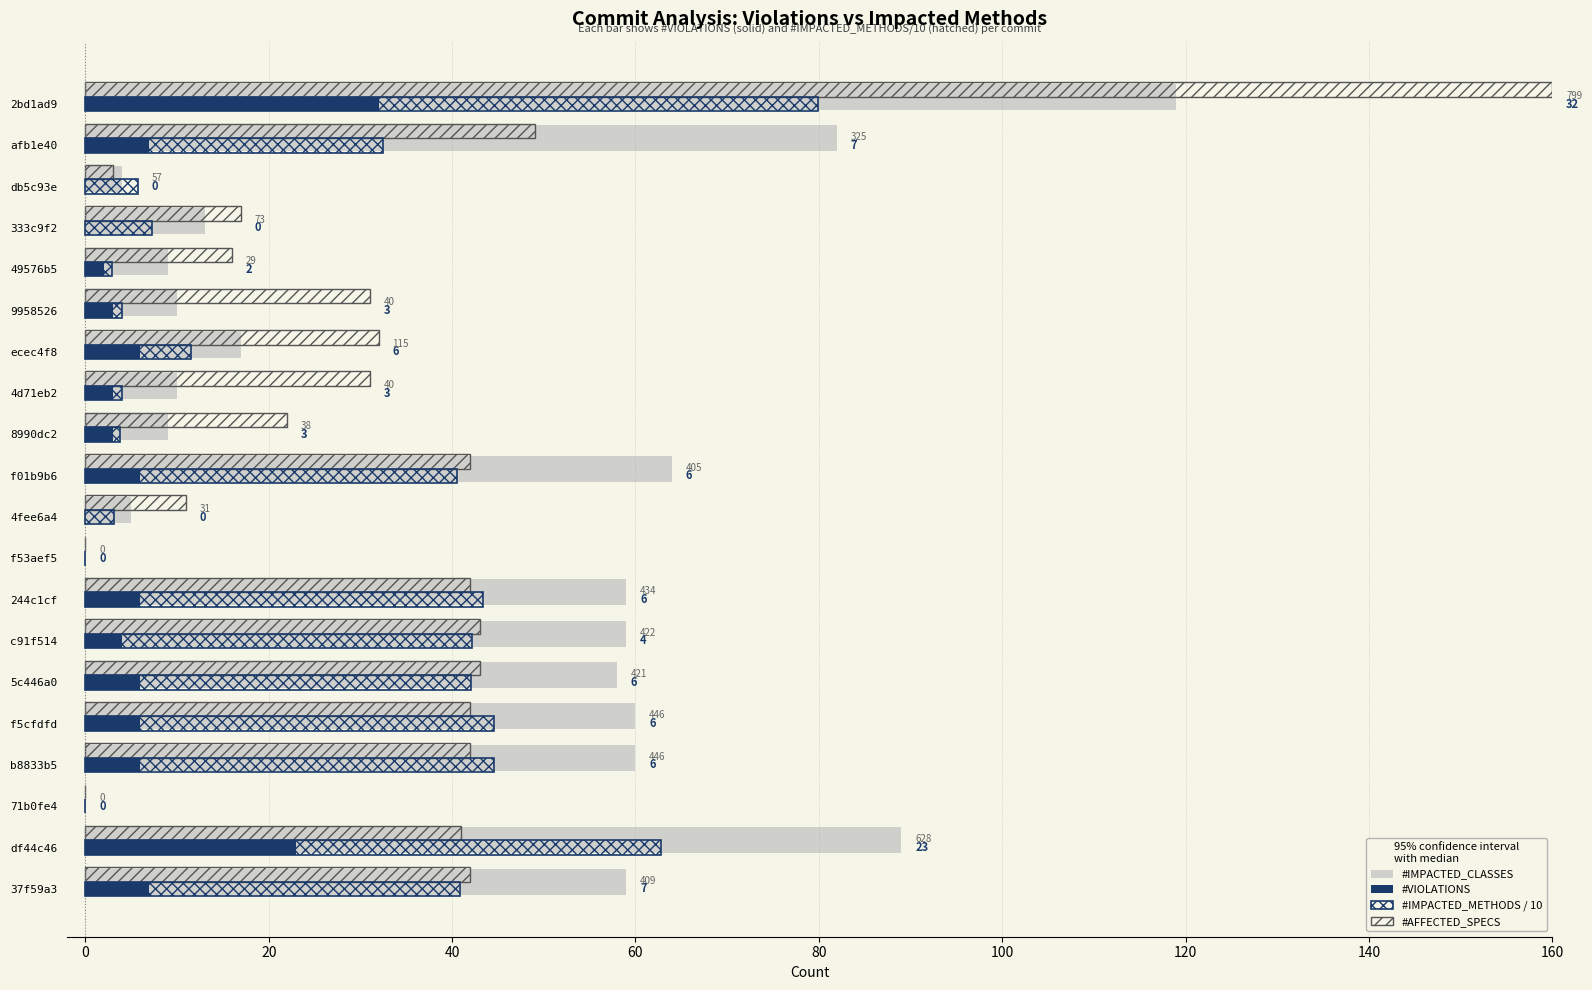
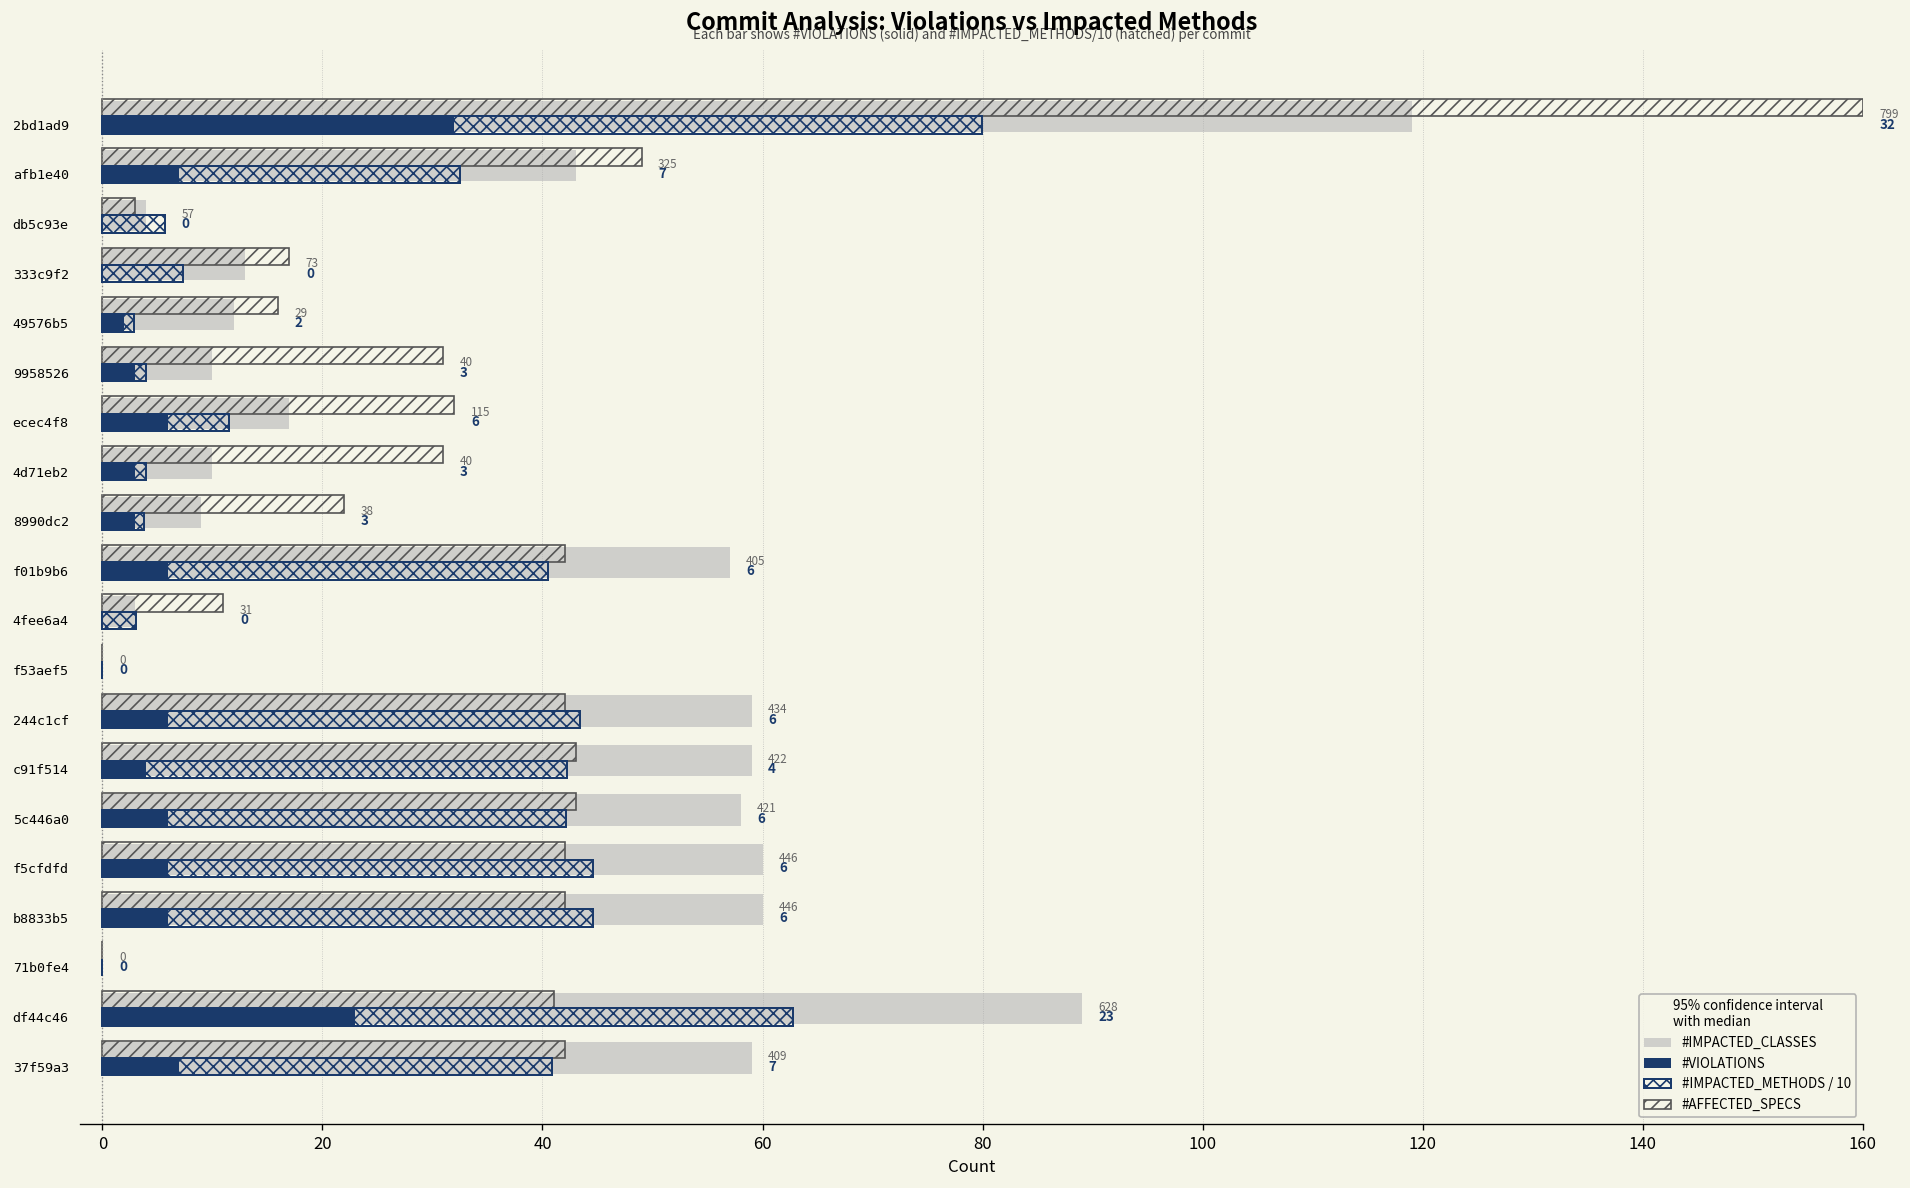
#IMPACTED_CLASSES, afb1e40: 82 -> 43
#IMPACTED_CLASSES, 49576b5: 9 -> 12
#IMPACTED_CLASSES, f01b9b6: 64 -> 57
#IMPACTED_CLASSES, 4fee6a4: 5 -> 3
